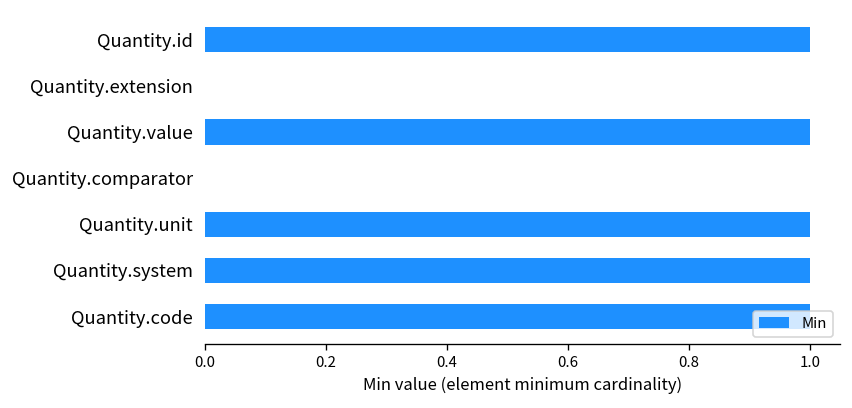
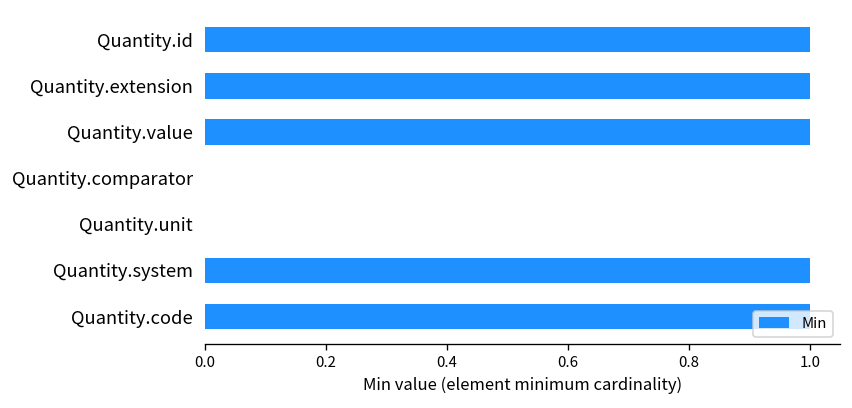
Quantity.extension: 0 -> 1
Quantity.unit: 1 -> 0
